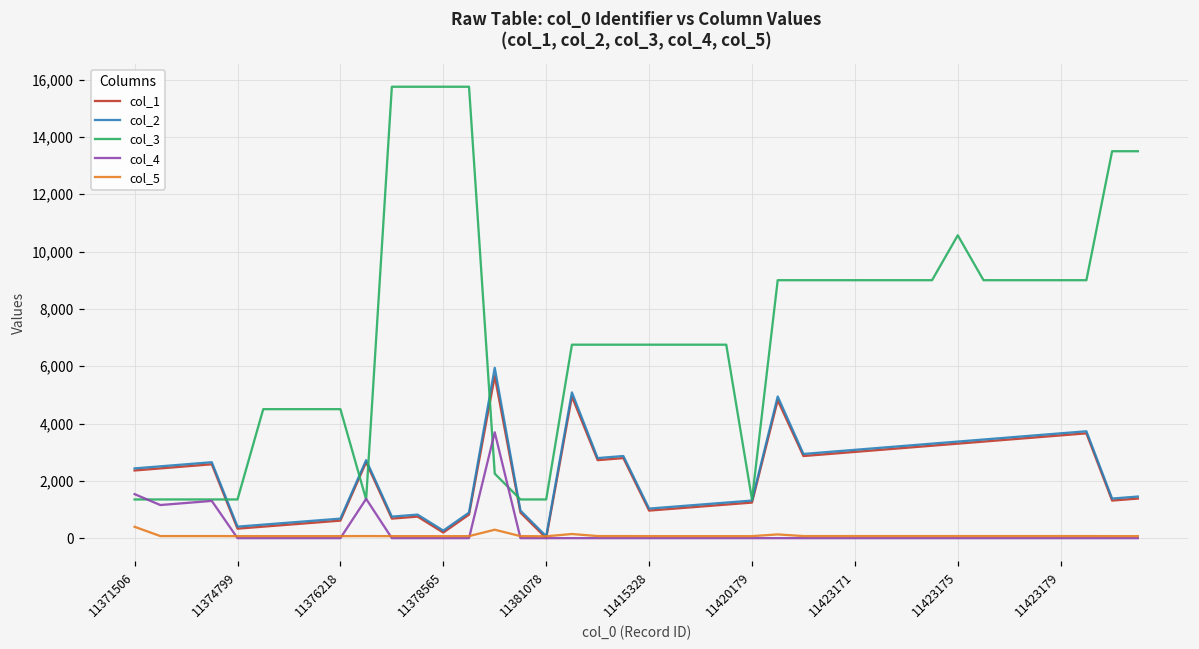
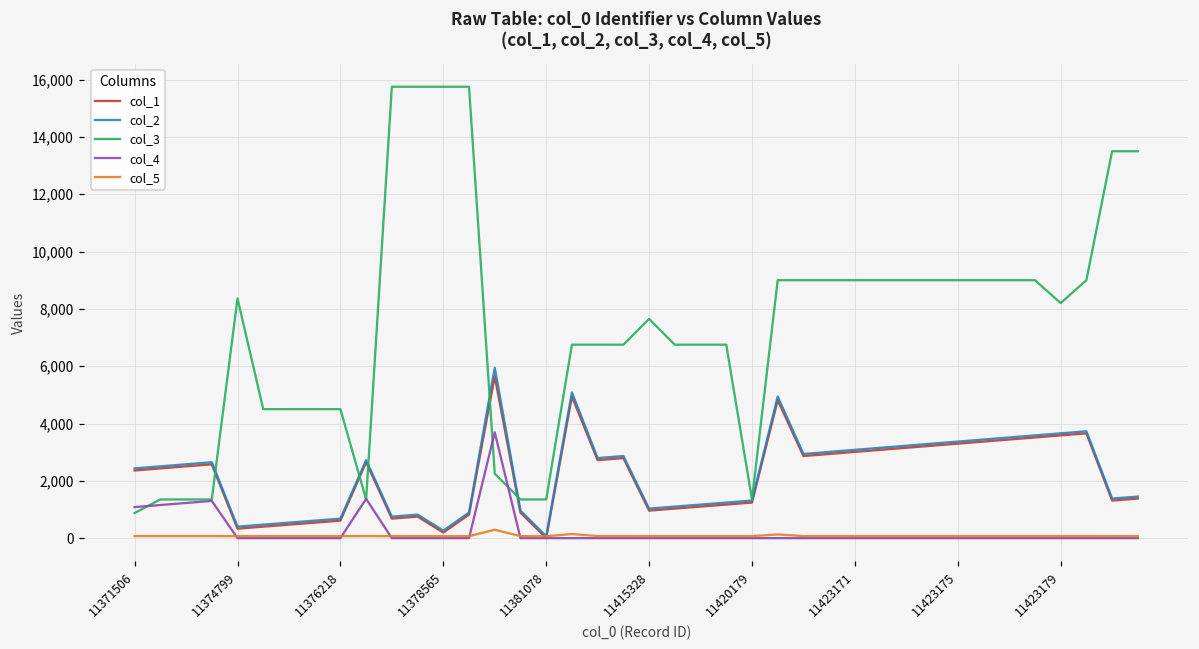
col_3, 11371506: 1,400 -> 900
col_4, 11371506: 1,500 -> 1,100
col_5, 11371506: 400 -> 100
col_3, 11374799: 1,400 -> 8,400
col_3, 11415328: 6,800 -> 7,700
col_3, 11423175: 10,600 -> 9,000
col_3, 11423179: 9,000 -> 8,200
